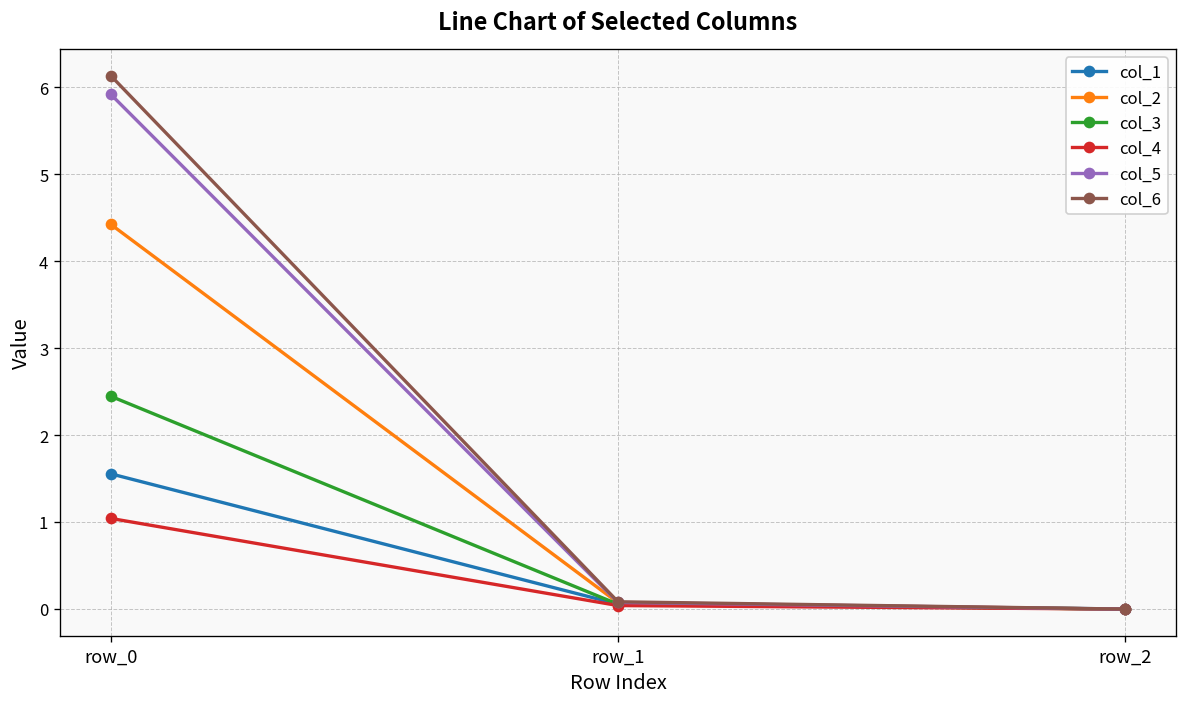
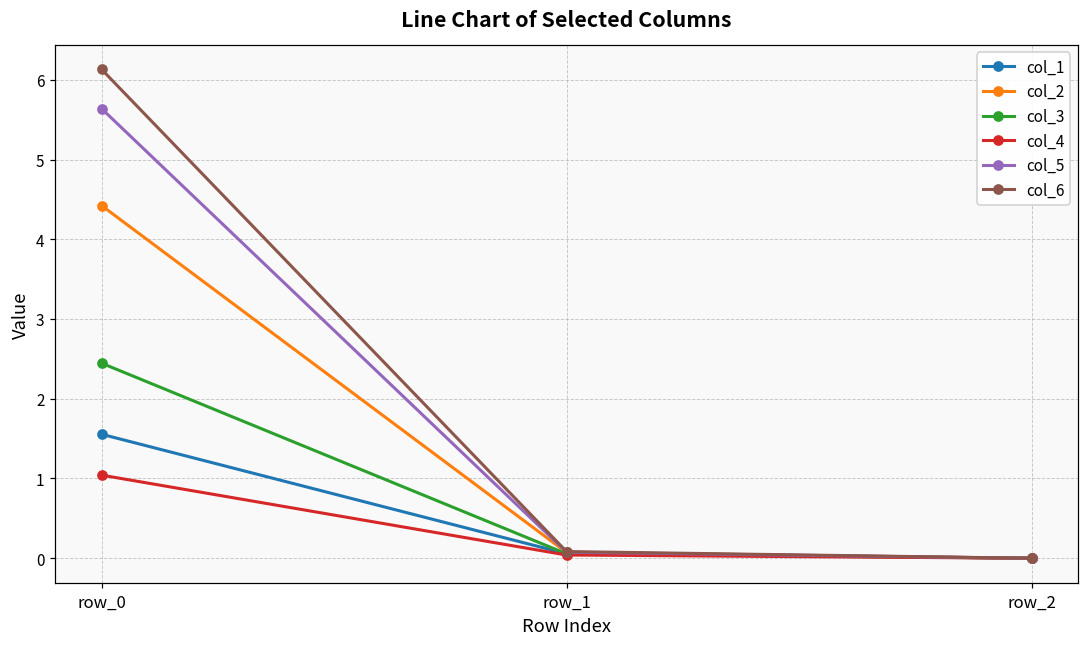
col_5, row_0: 5.9 -> 5.6
